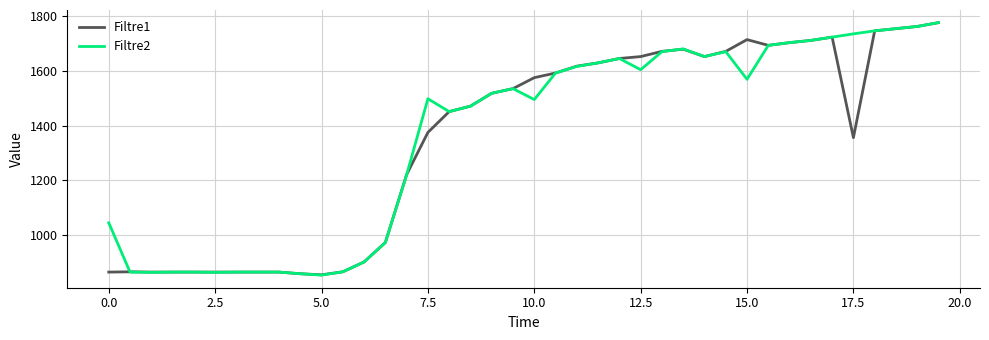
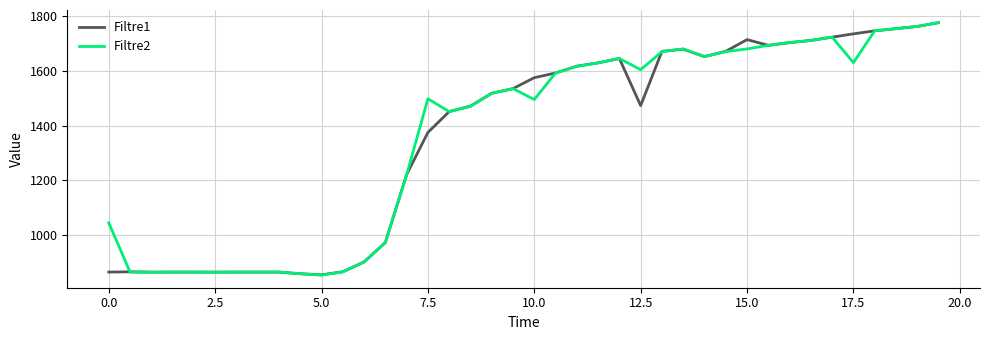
Filtre1, 12.5: 1650 -> 1470
Filtre2, 15.0: 1570 -> 1680
Filtre1, 17.5: 1360 -> 1740
Filtre2, 17.5: 1740 -> 1630
